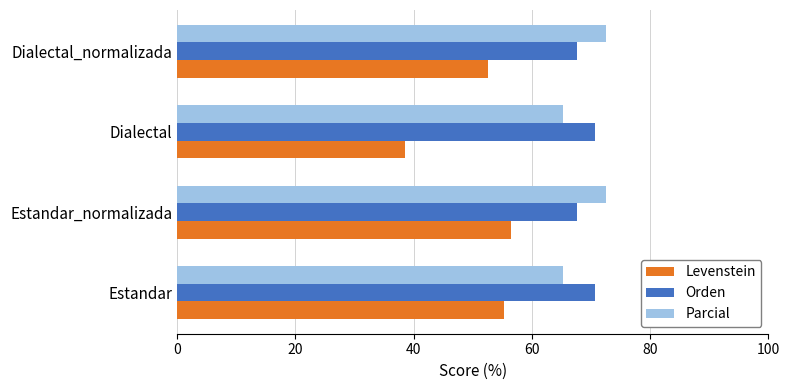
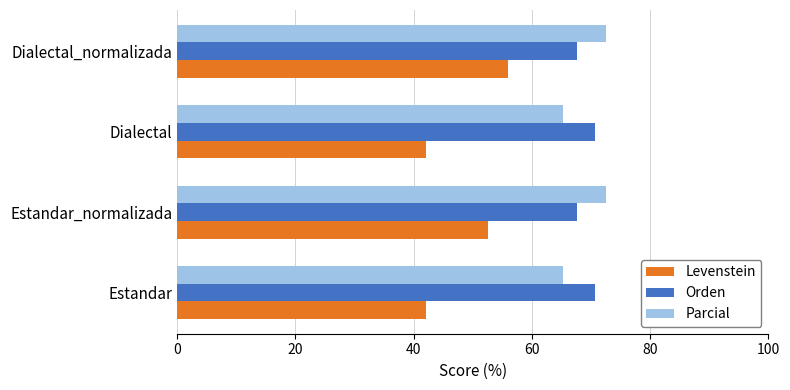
Levenstein, Dialectal_normalizada: 53 -> 56
Levenstein, Dialectal: 38 -> 42
Levenstein, Estandar_normalizada: 57 -> 53
Levenstein, Estandar: 55 -> 42
